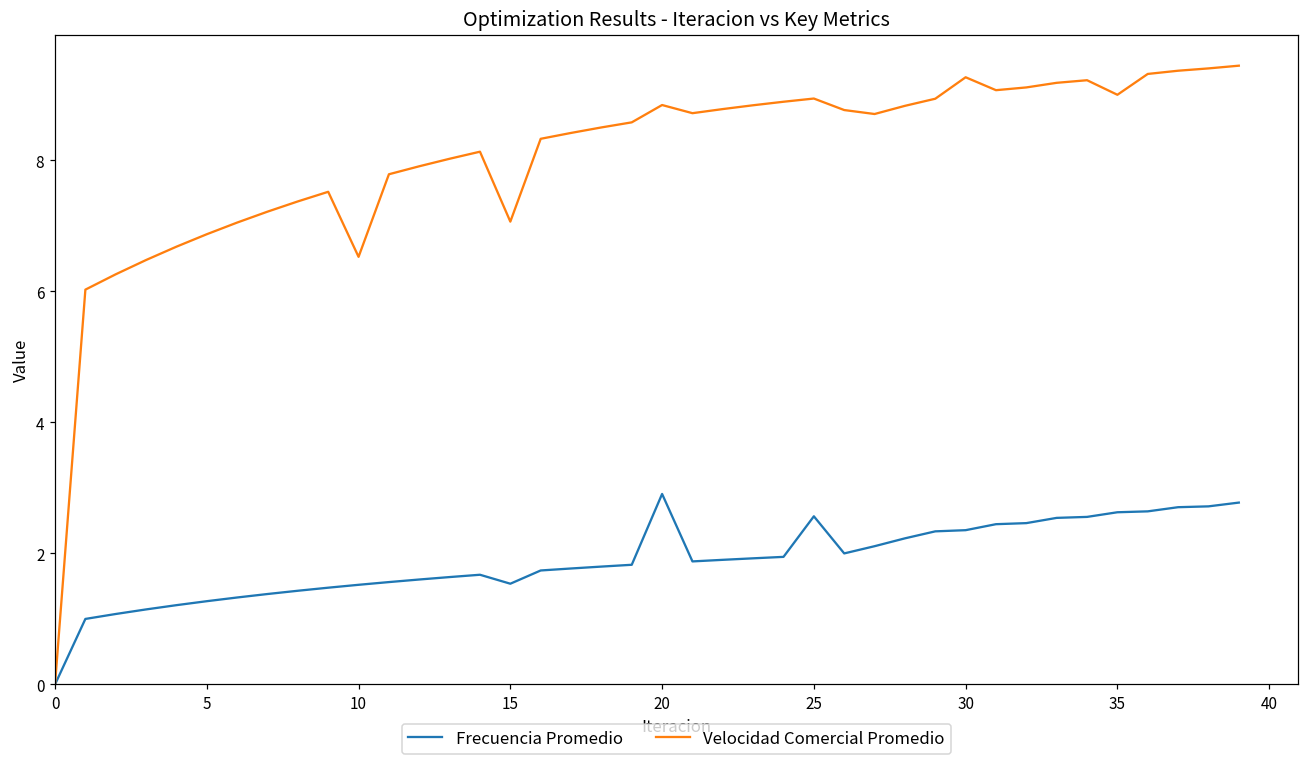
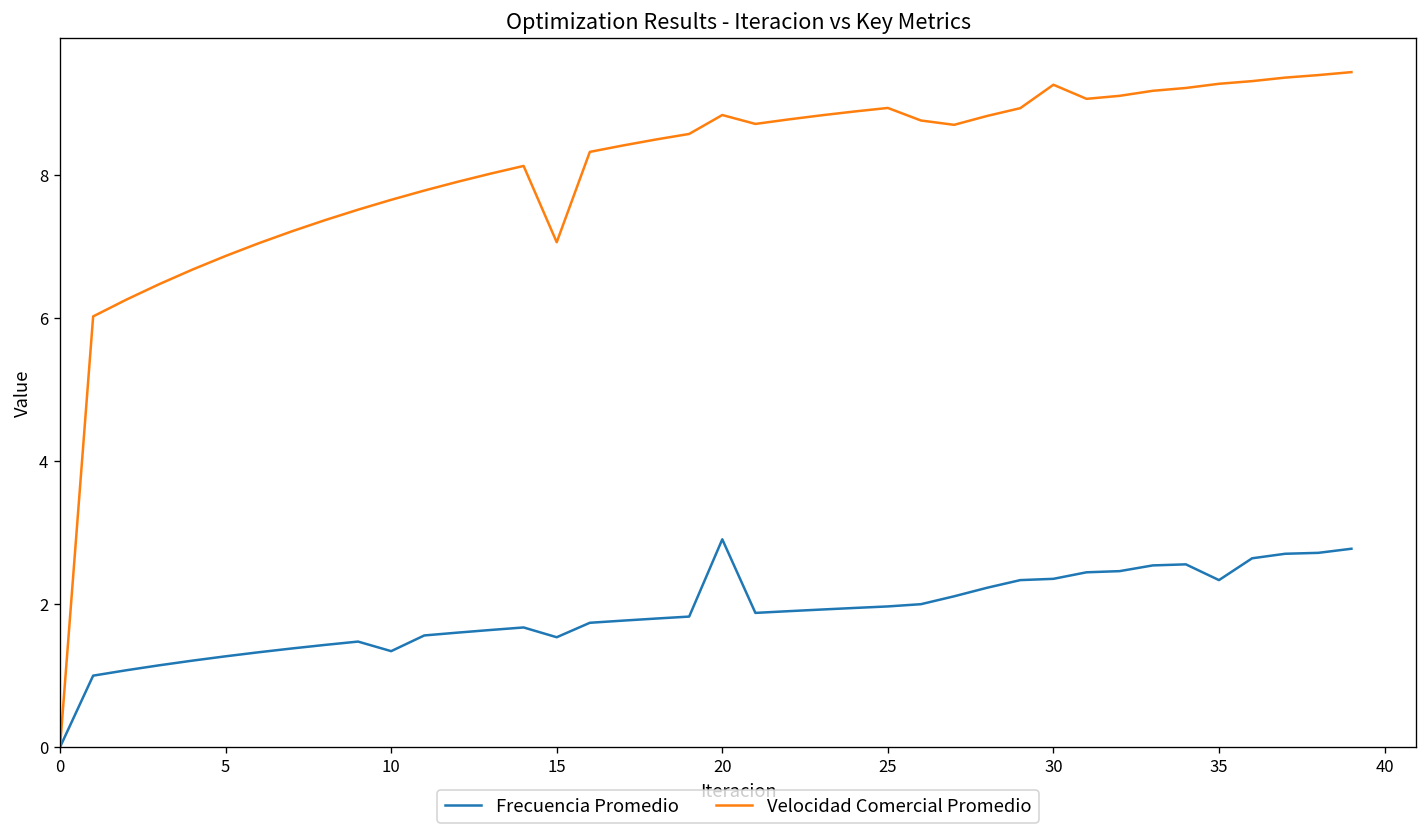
Frecuencia Promedio, 10: 1.5 -> 1.3
Velocidad Comercial Promedio, 10: 6.5 -> 7.7
Frecuencia Promedio, 25: 2.6 -> 2.0
Frecuencia Promedio, 35: 2.6 -> 2.3
Velocidad Comercial Promedio, 35: 9.0 -> 9.3
